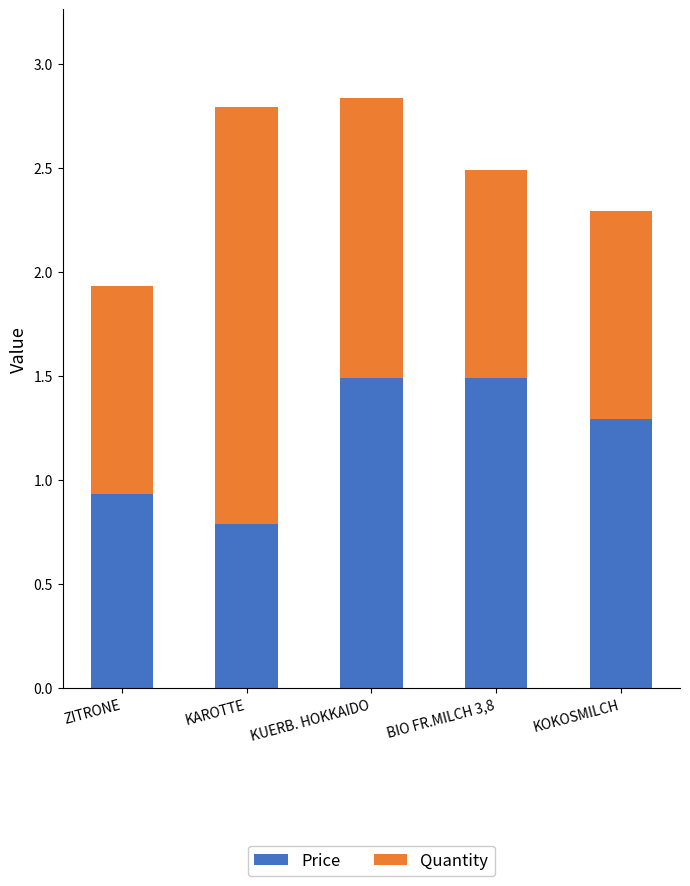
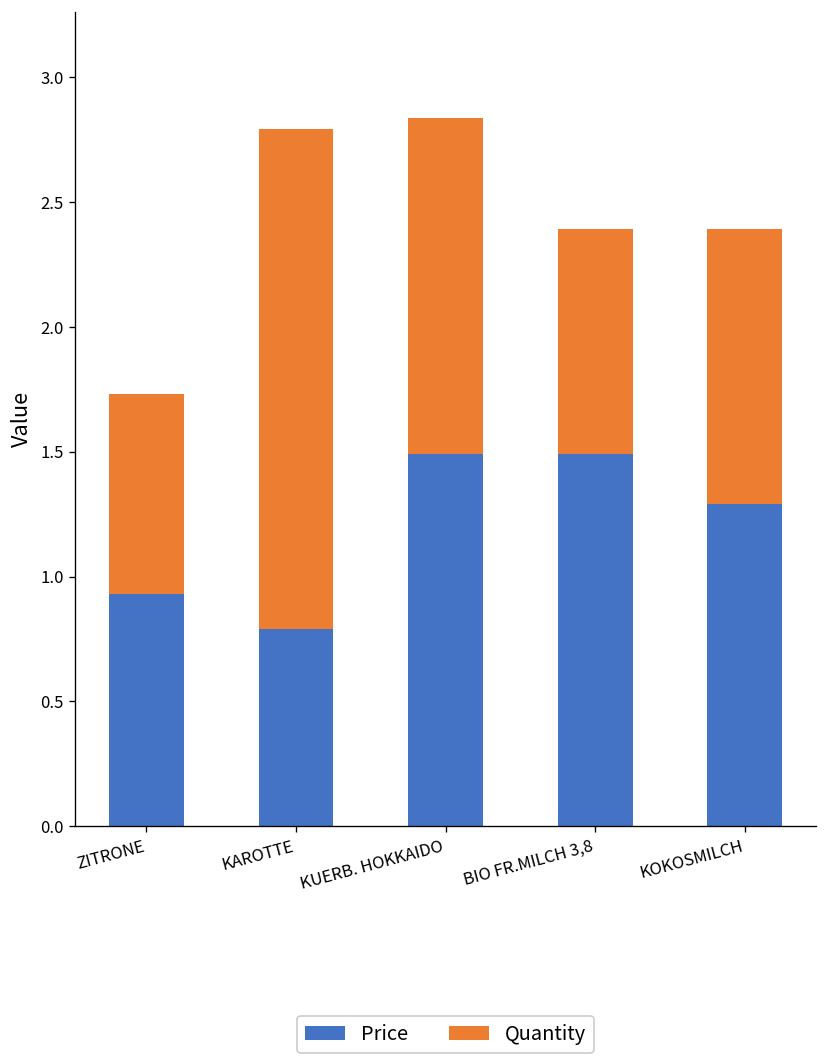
Quantity, ZITRONE: 1.0 -> 0.8
Quantity, BIO FR.MILCH 3,8: 1.0 -> 0.9
Quantity, KOKOSMILCH: 1.0 -> 1.1
